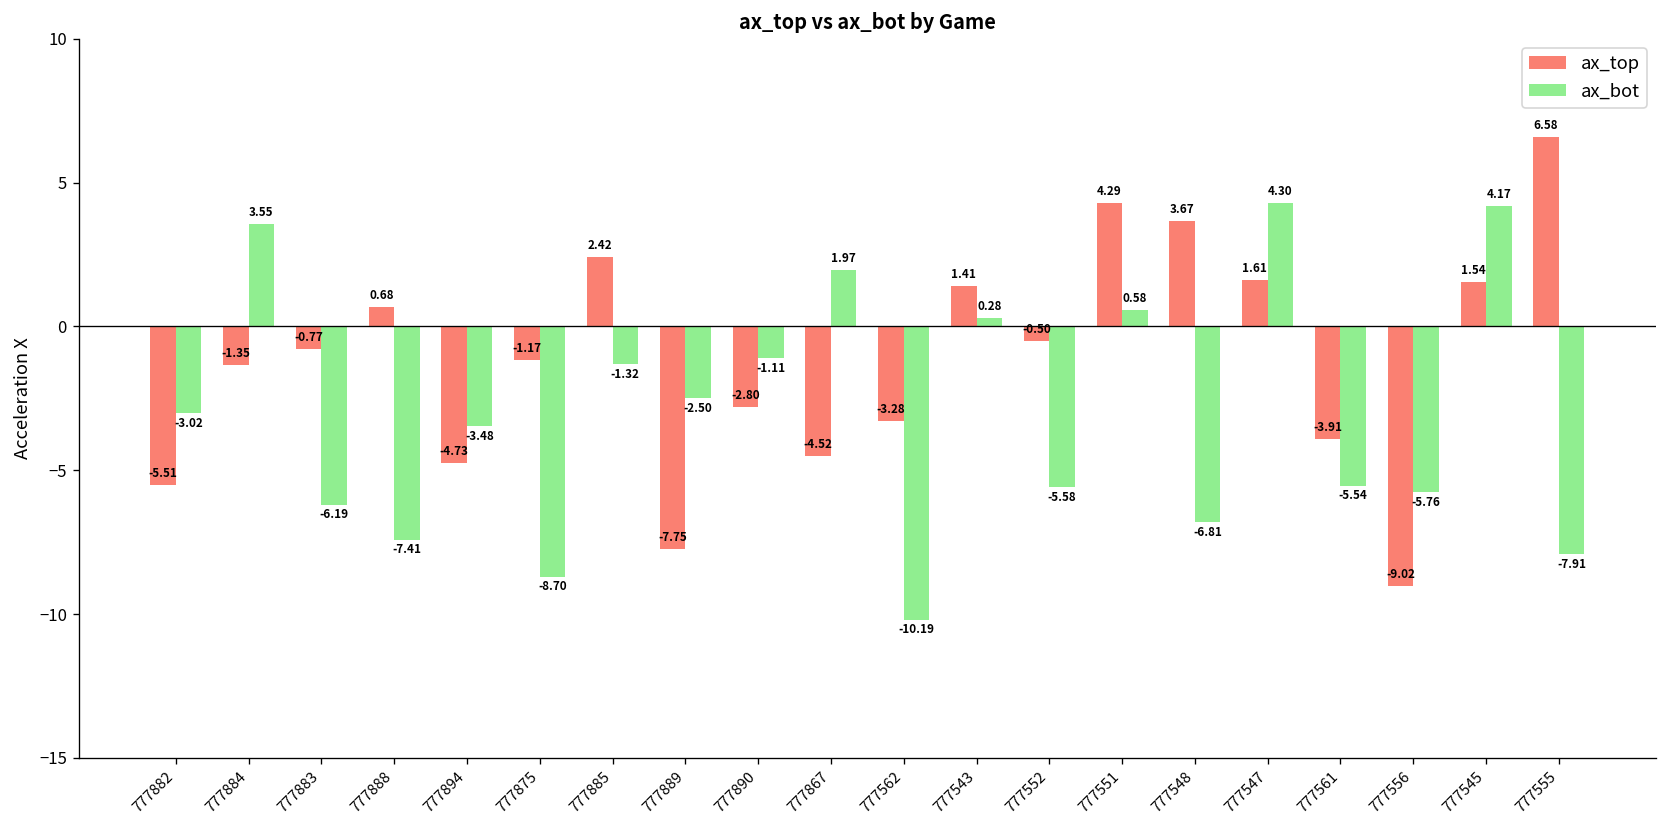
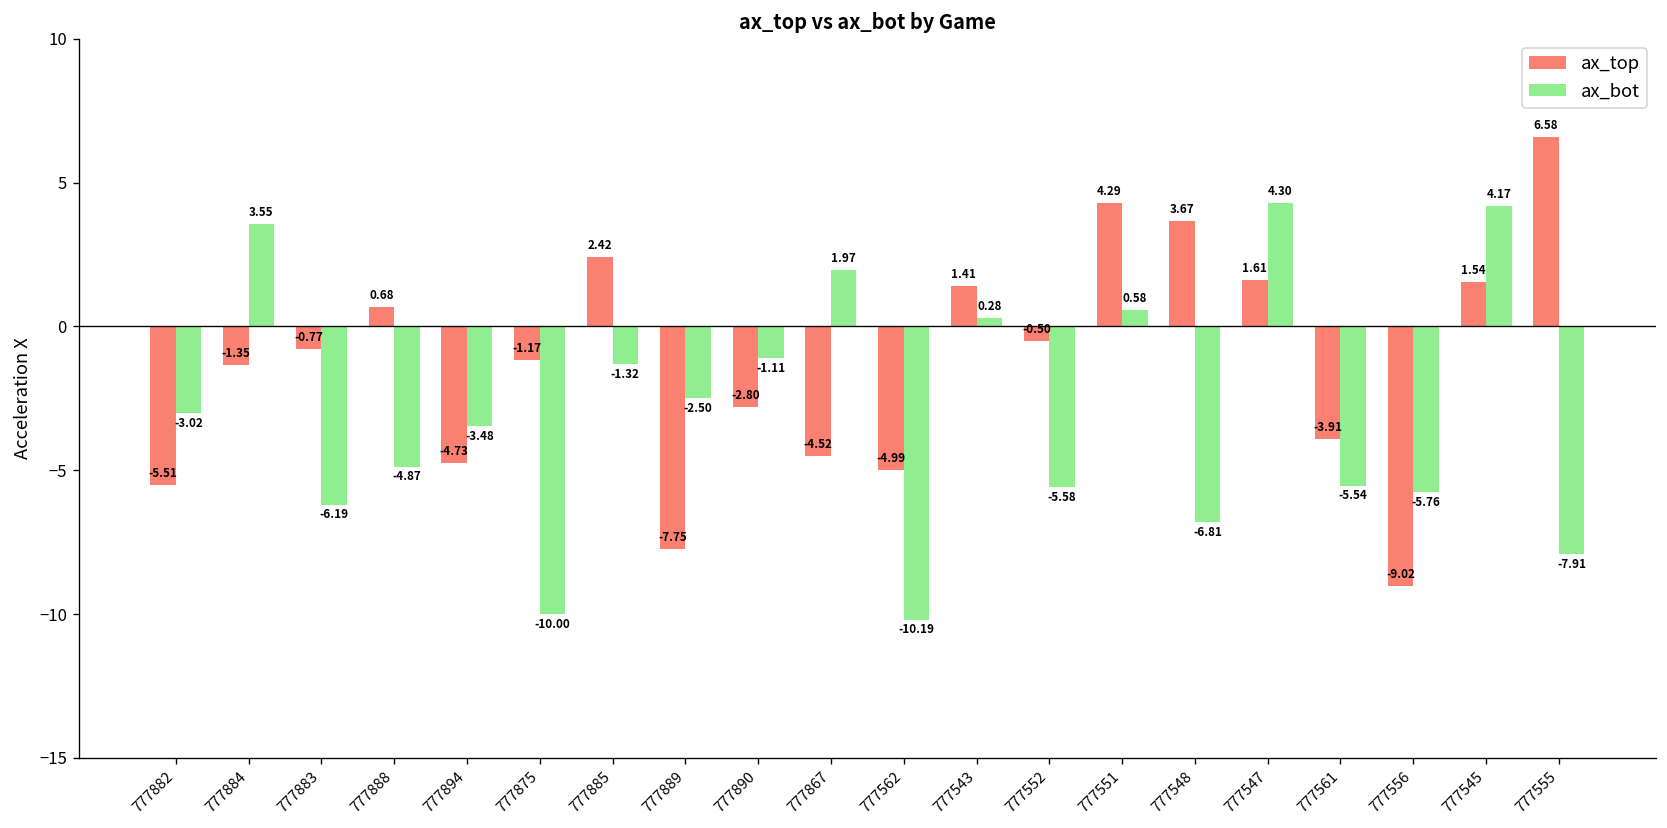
ax_bot, 777888: -7.41 -> -4.87
ax_bot, 777875: -8.70 -> -10.00
ax_top, 777562: -3.28 -> -4.99
